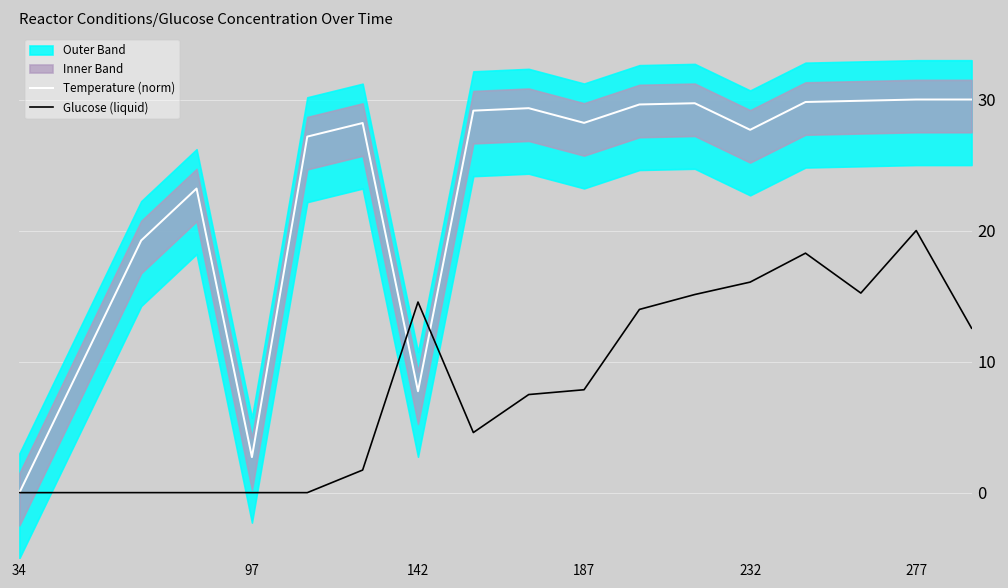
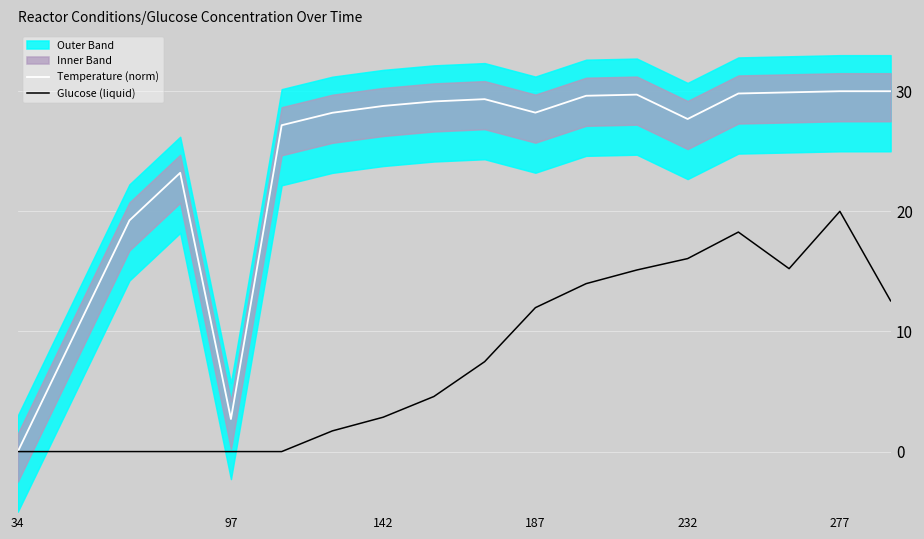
Temperature (norm), 142: 7.7 -> 28.8
Glucose (liquid), 142: 14.5 -> 2.9
Glucose (liquid), 187: 7.9 -> 12.0
